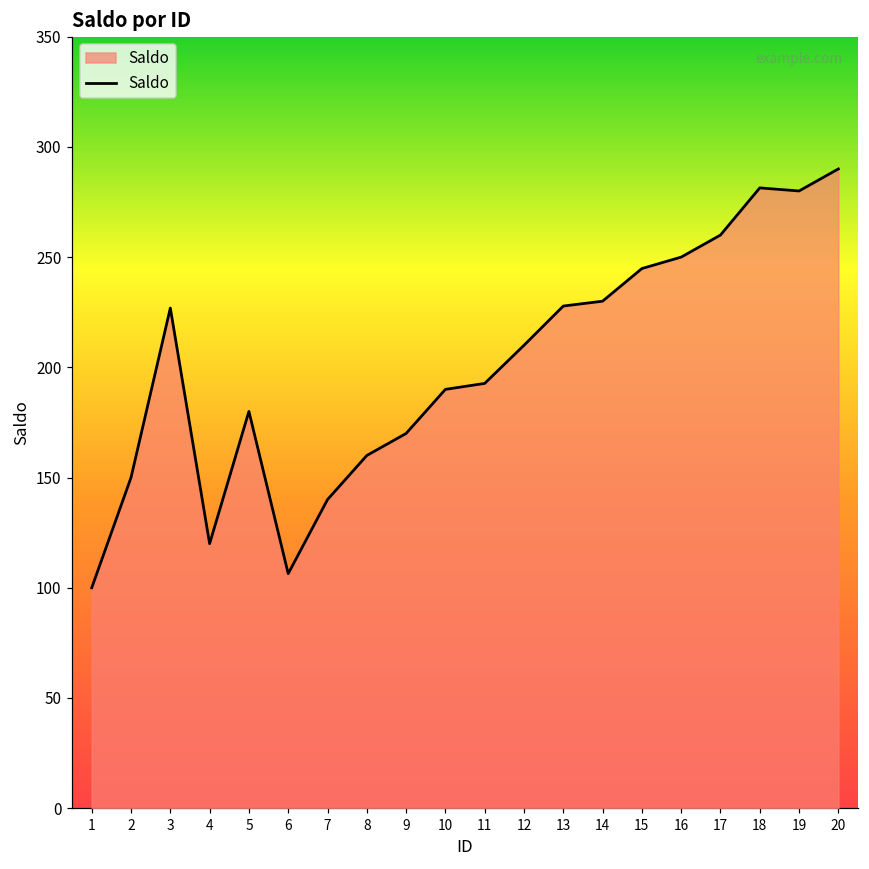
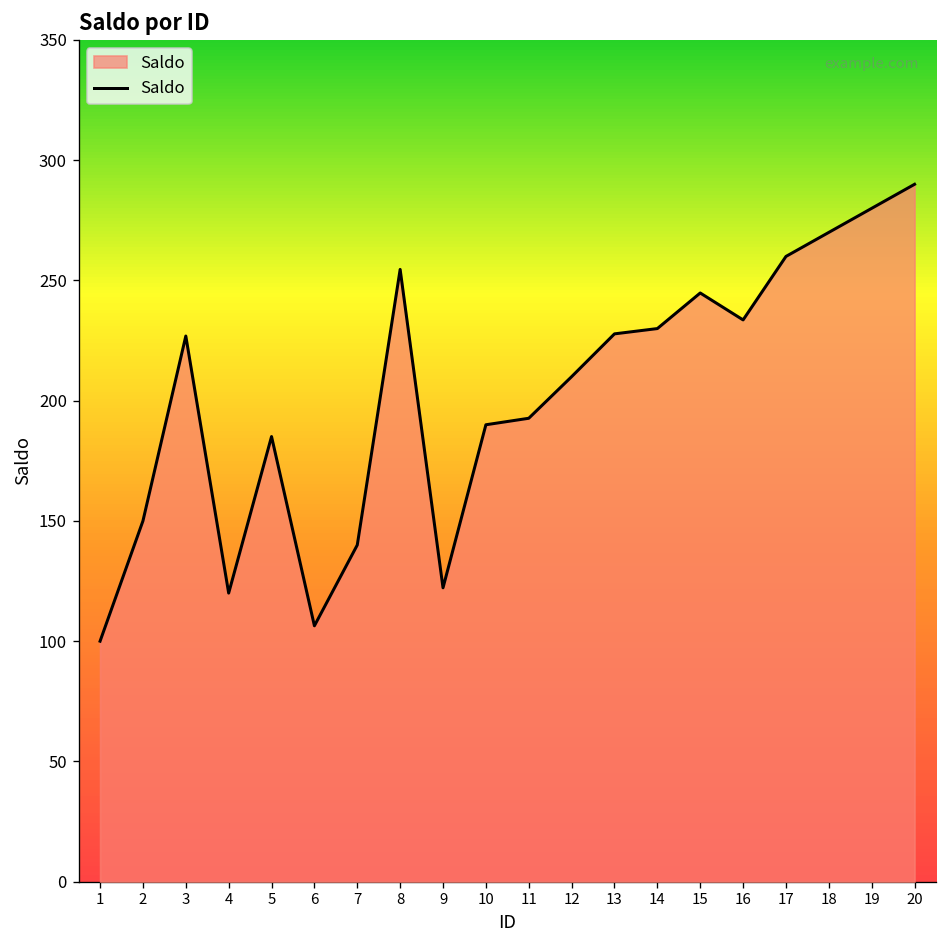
5: 180 -> 185
8: 160 -> 255
9: 170 -> 122
16: 250 -> 234
18: 281 -> 270
